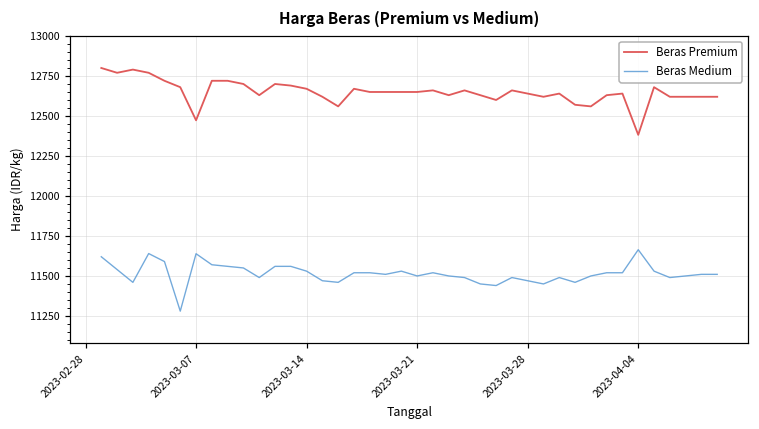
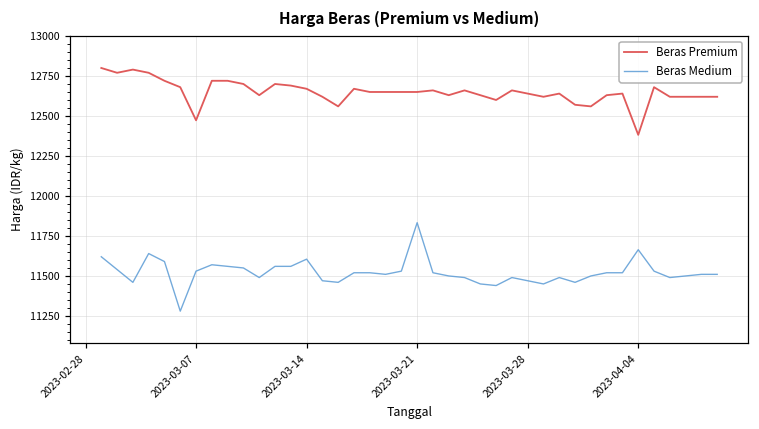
Beras Medium, 2023-03-07: 11640 -> 11530
Beras Medium, 2023-03-14: 11530 -> 11610
Beras Medium, 2023-03-21: 11500 -> 11830
